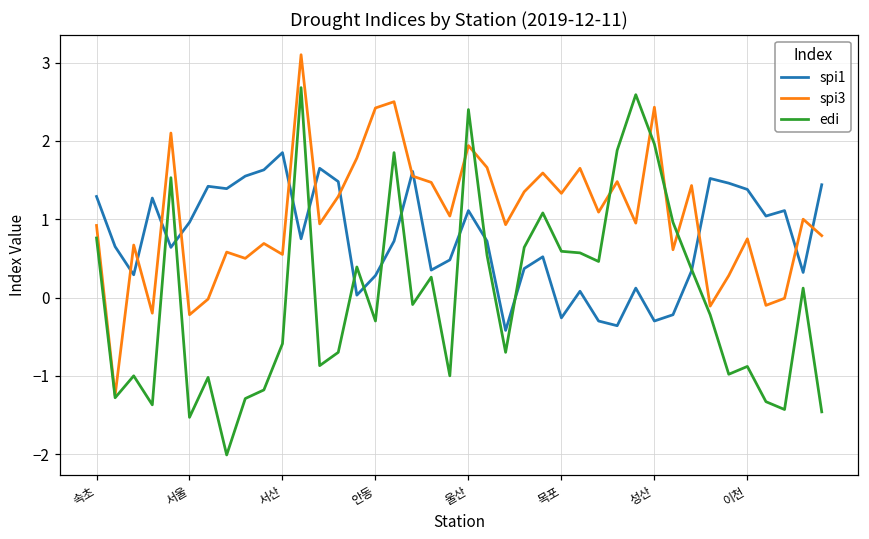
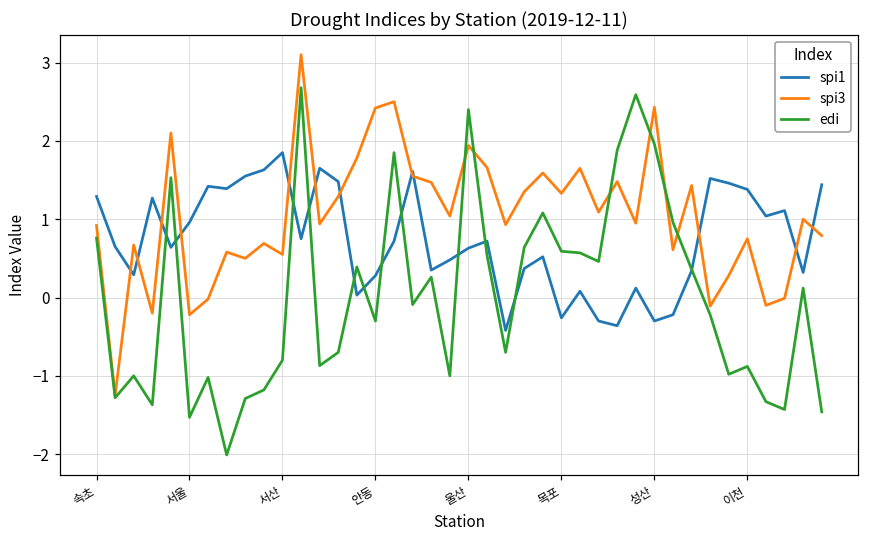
edi, 서산: -0.6 -> -0.8
spi1, 울산: 1.1 -> 0.6
